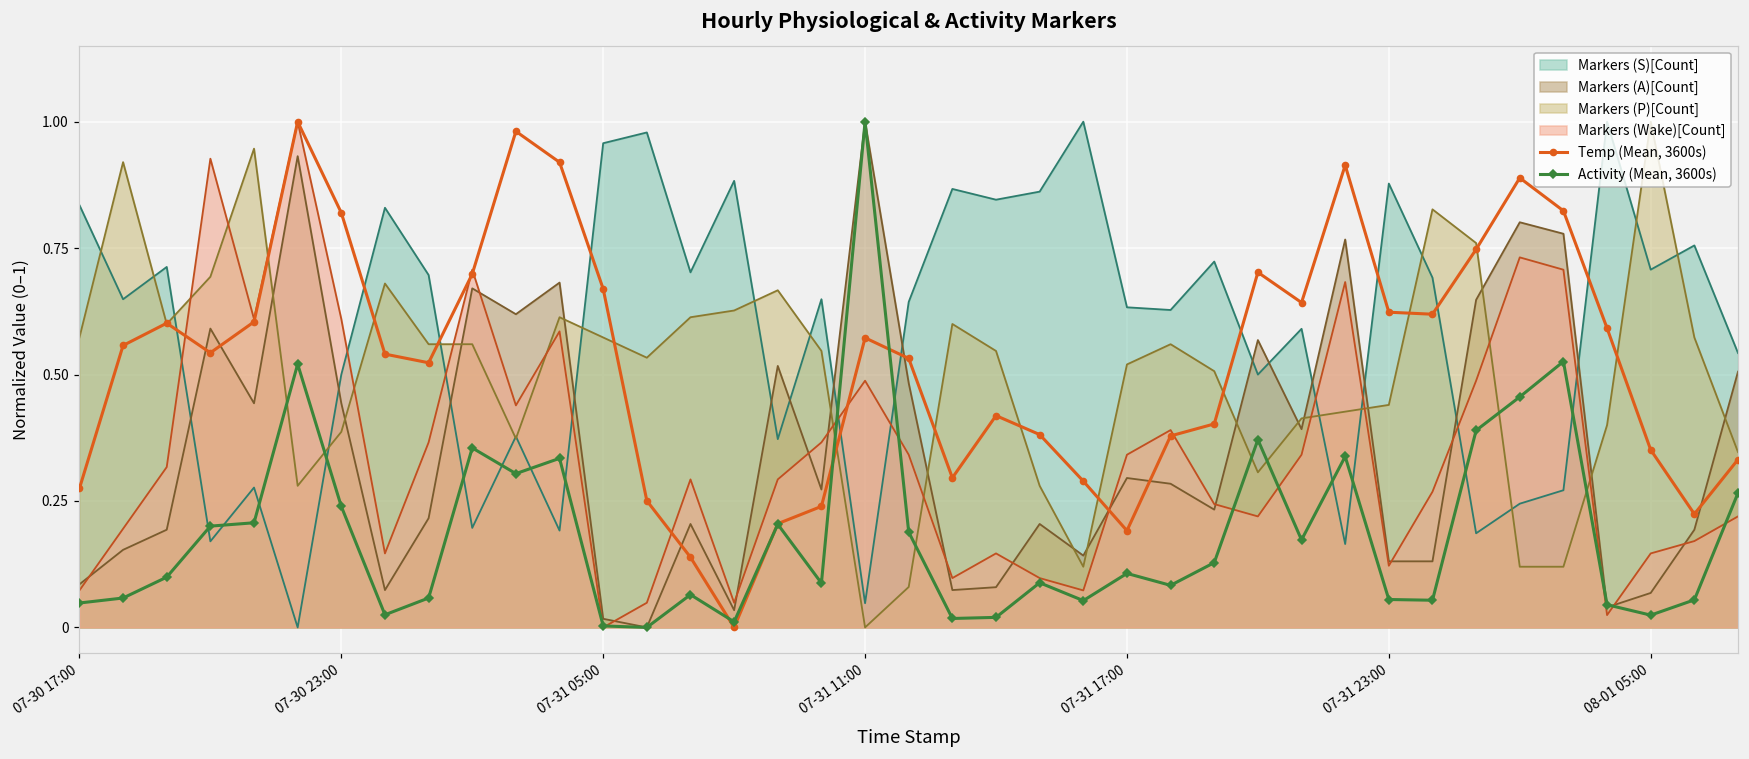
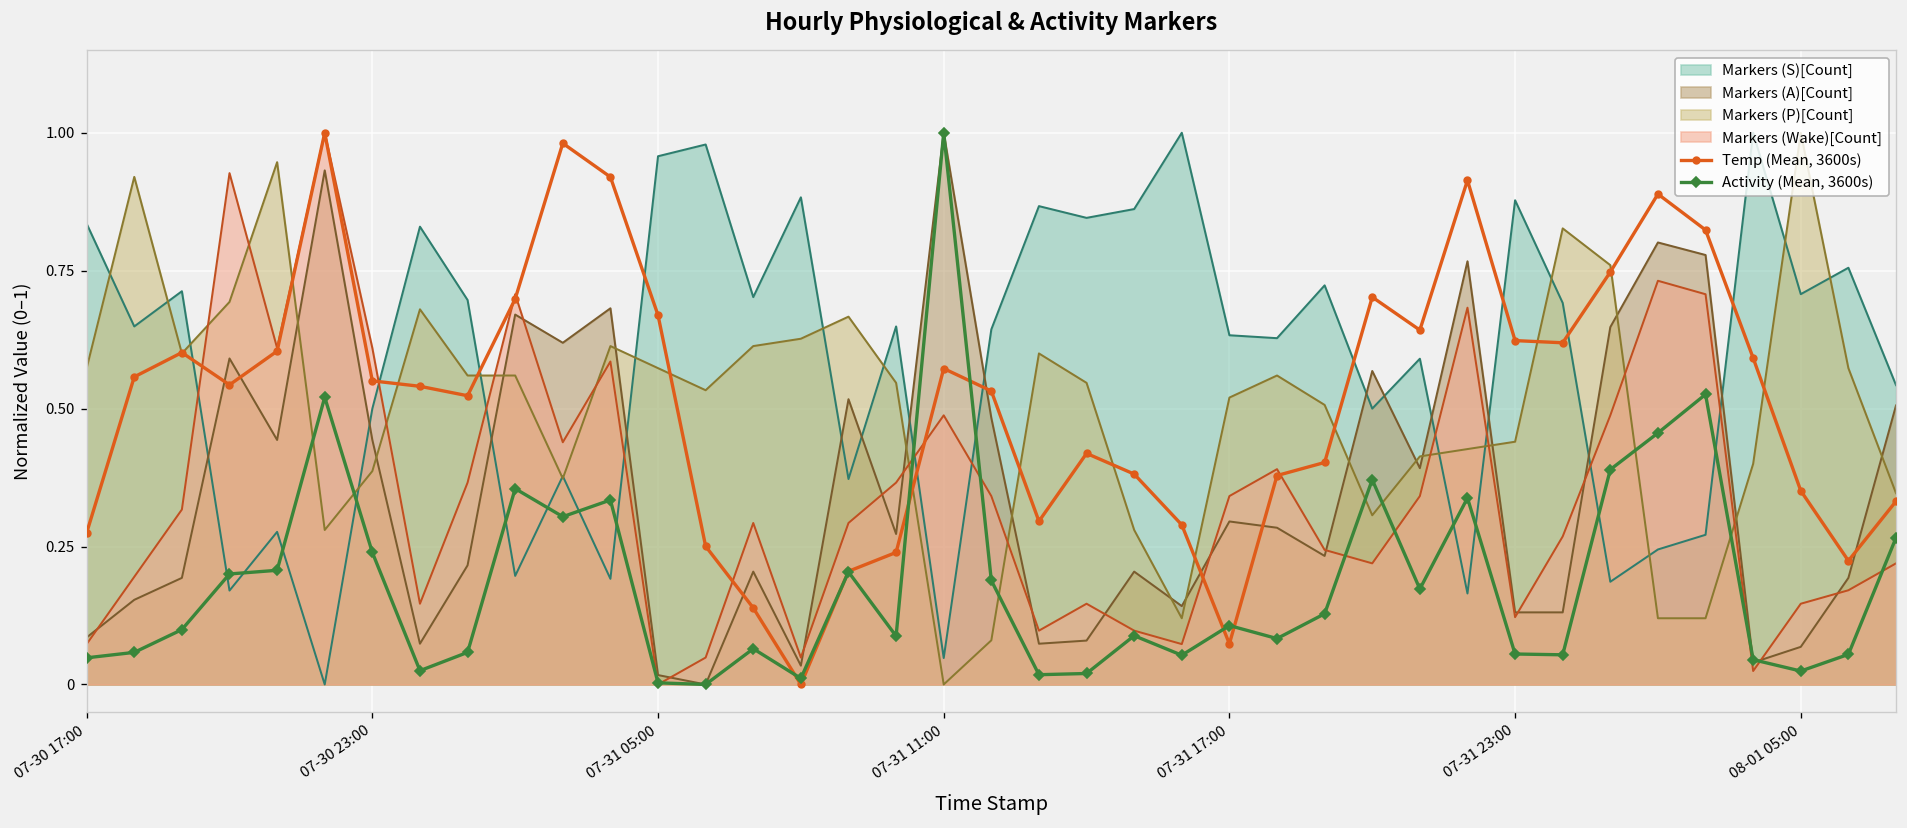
Temp (Mean, 3600s), 07-30 23:00: 0.82 -> 0.55
Temp (Mean, 3600s), 07-31 17:00: 0.19 -> 0.07
